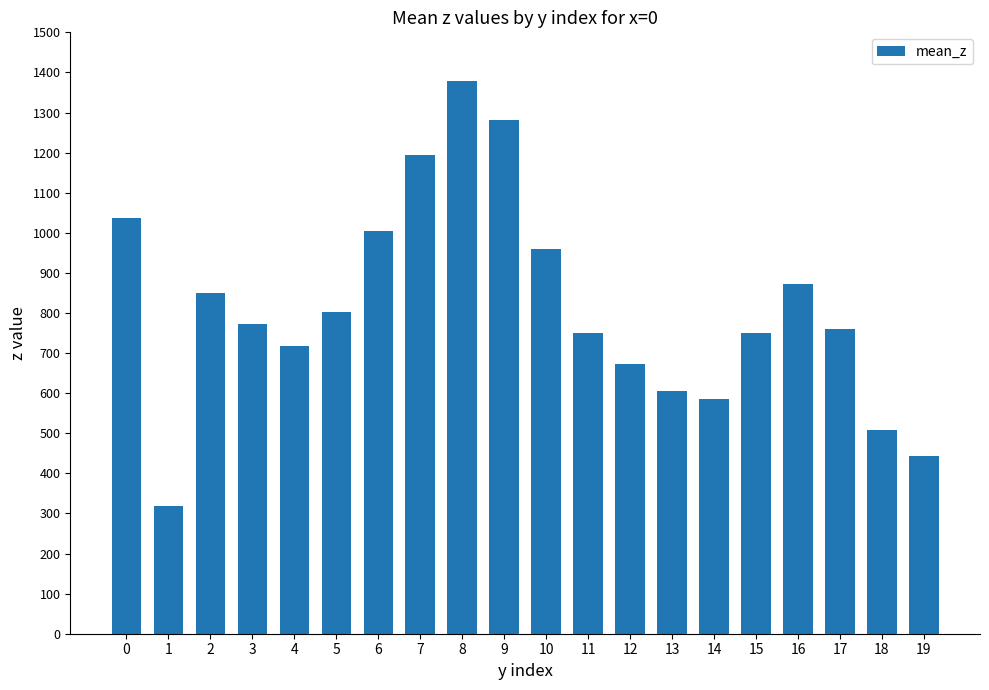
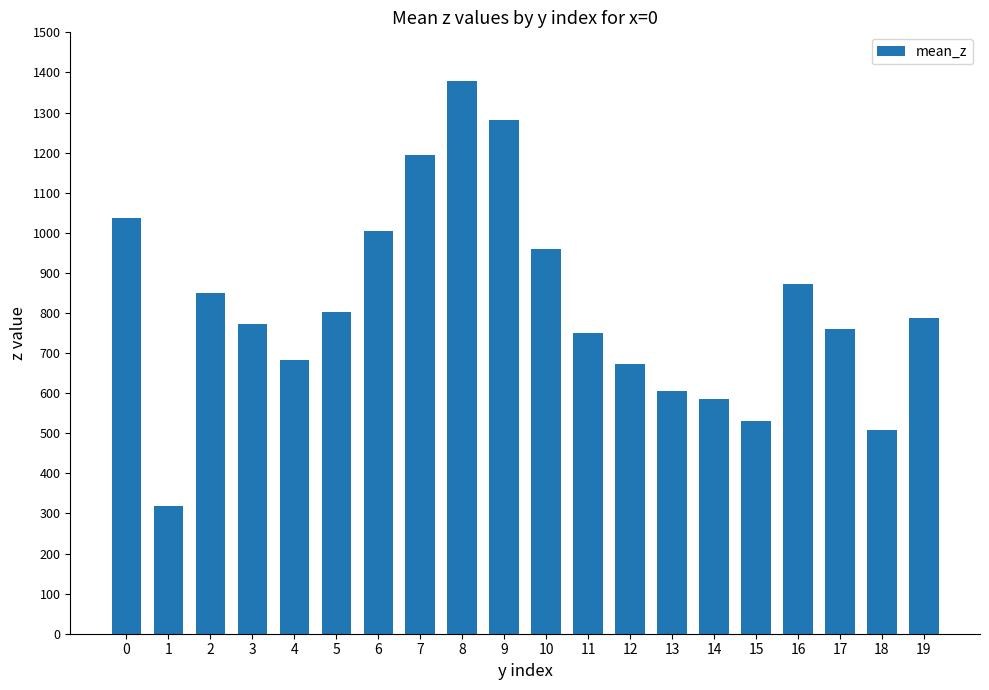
4: 720 -> 680
15: 750 -> 530
19: 440 -> 790
